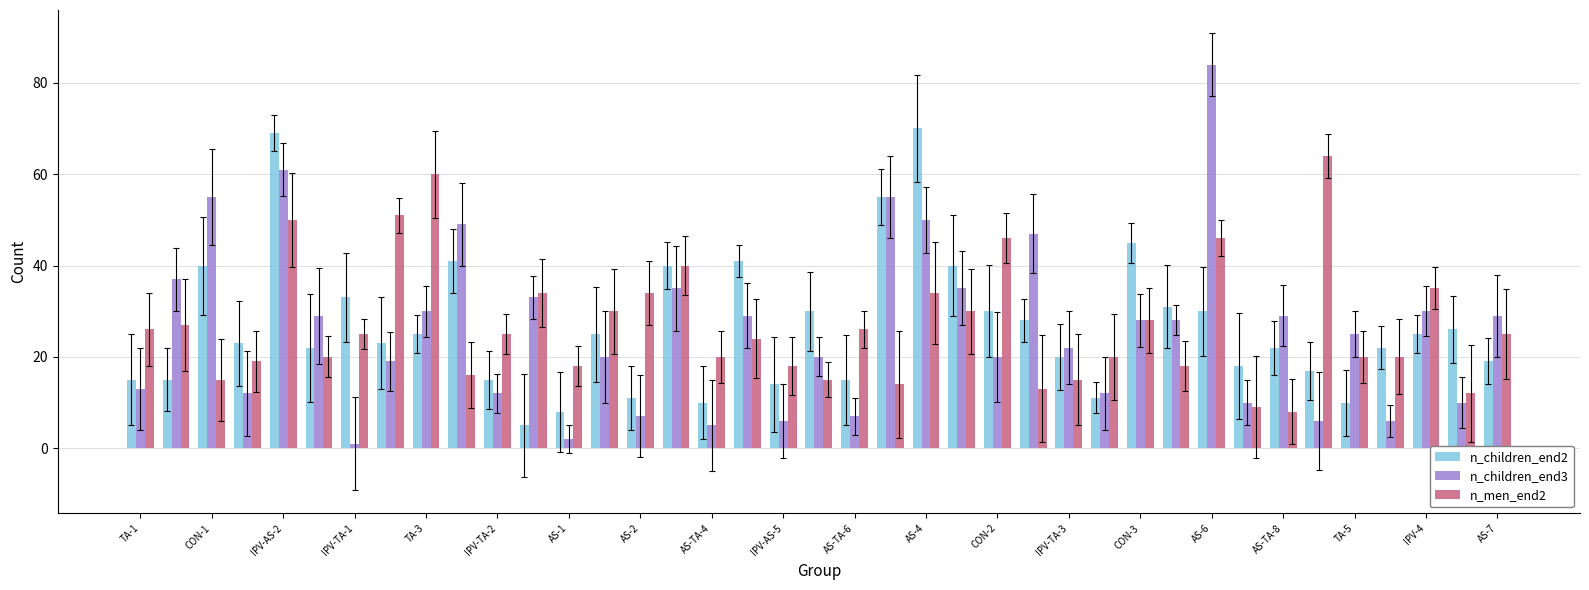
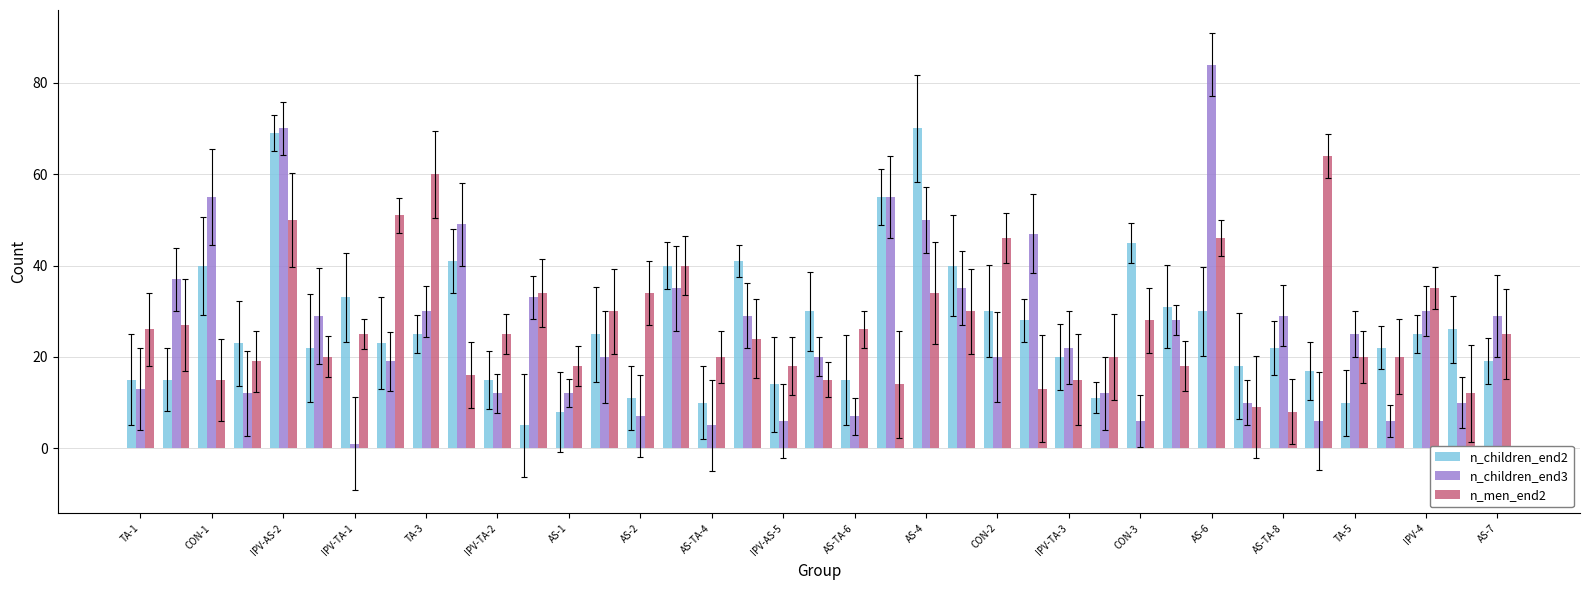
n_children_end3, IPV-AS-2: 61 -> 70
n_children_end3, AS-1: 2 -> 12
n_children_end3, CON-3: 28 -> 6
